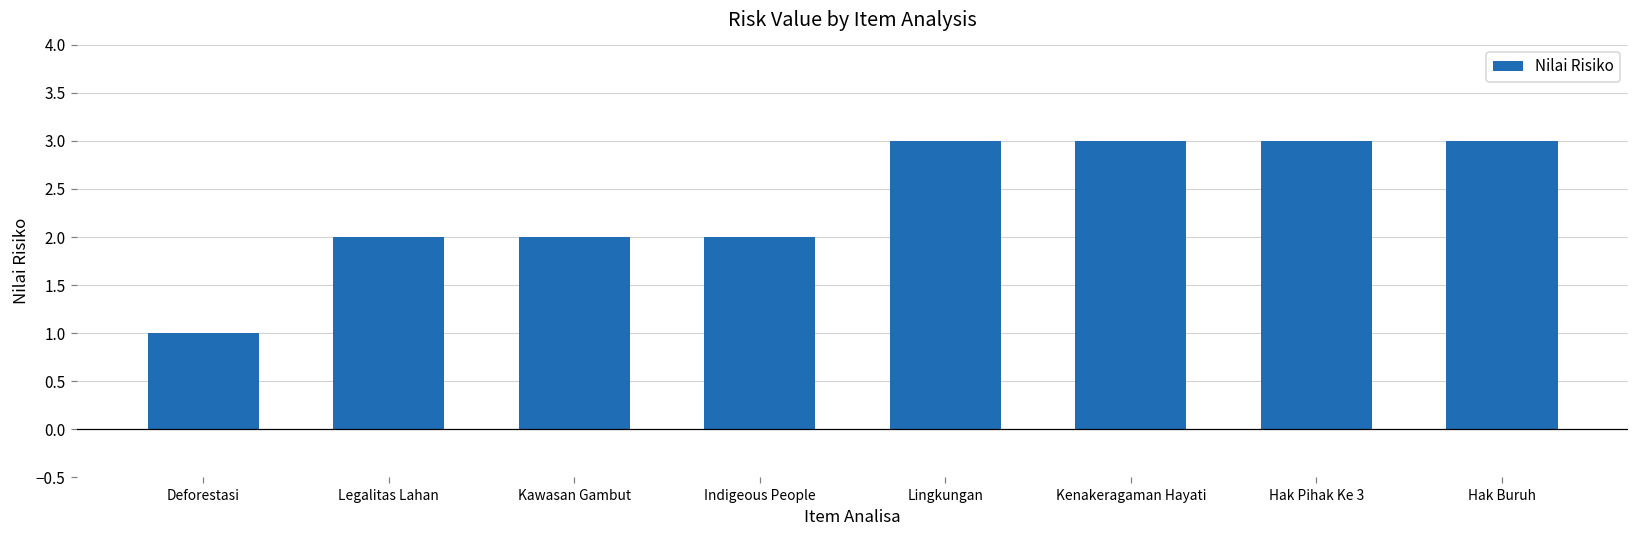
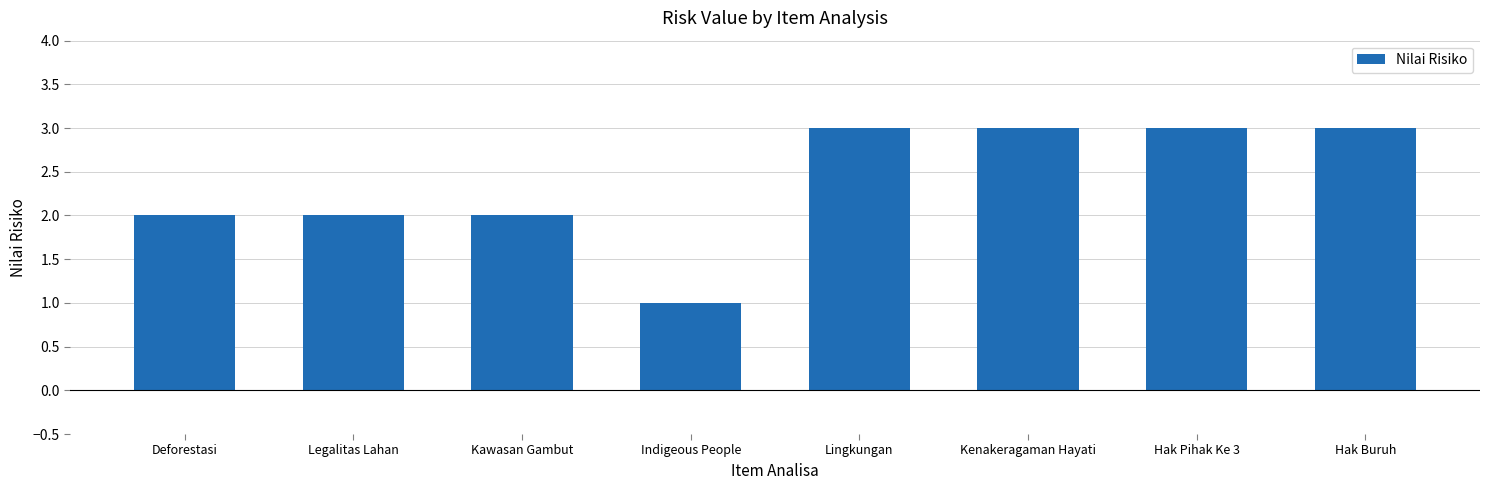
Deforestasi: 1 -> 2
Indigeous People: 2 -> 1
